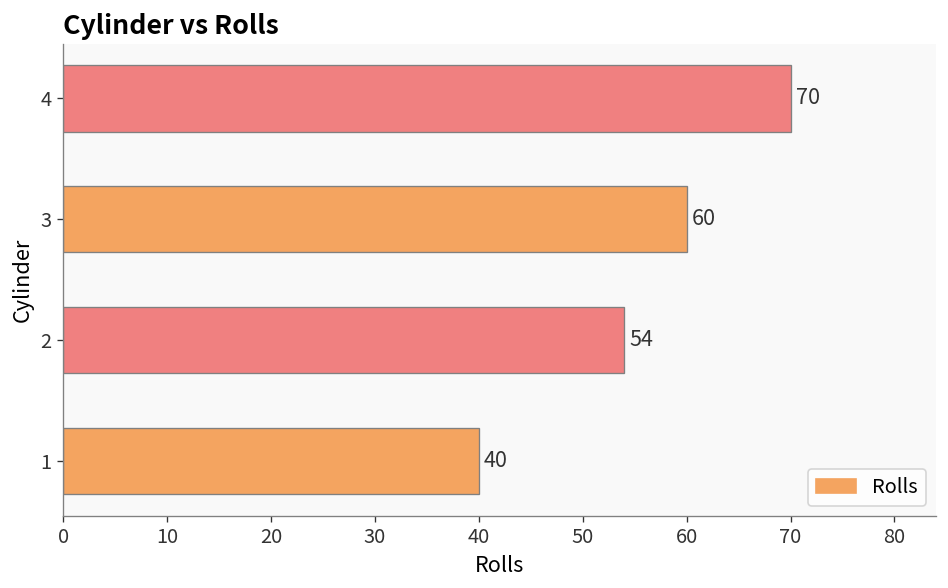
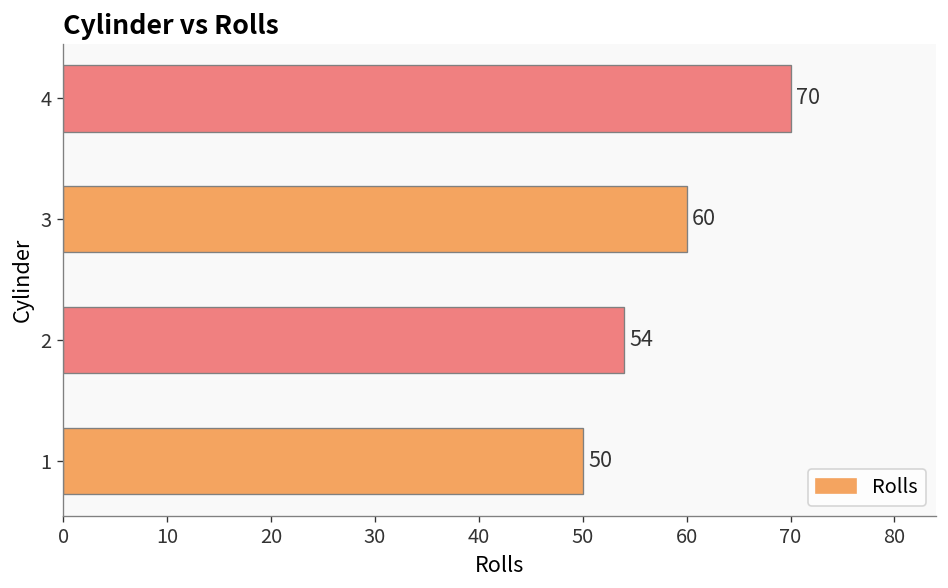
1: 40 -> 50
